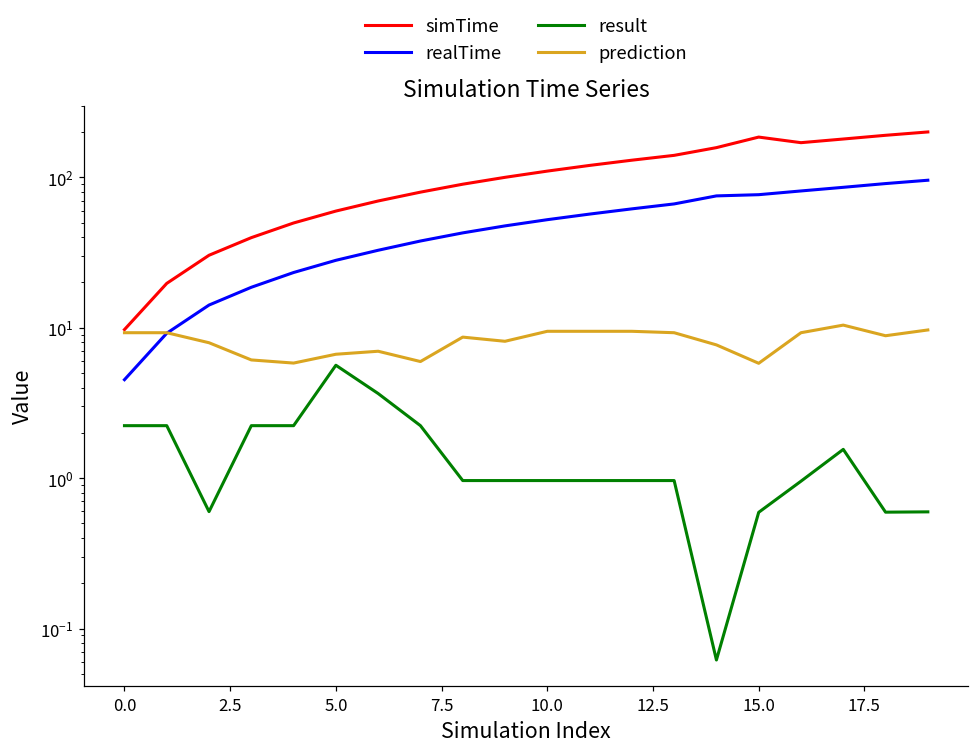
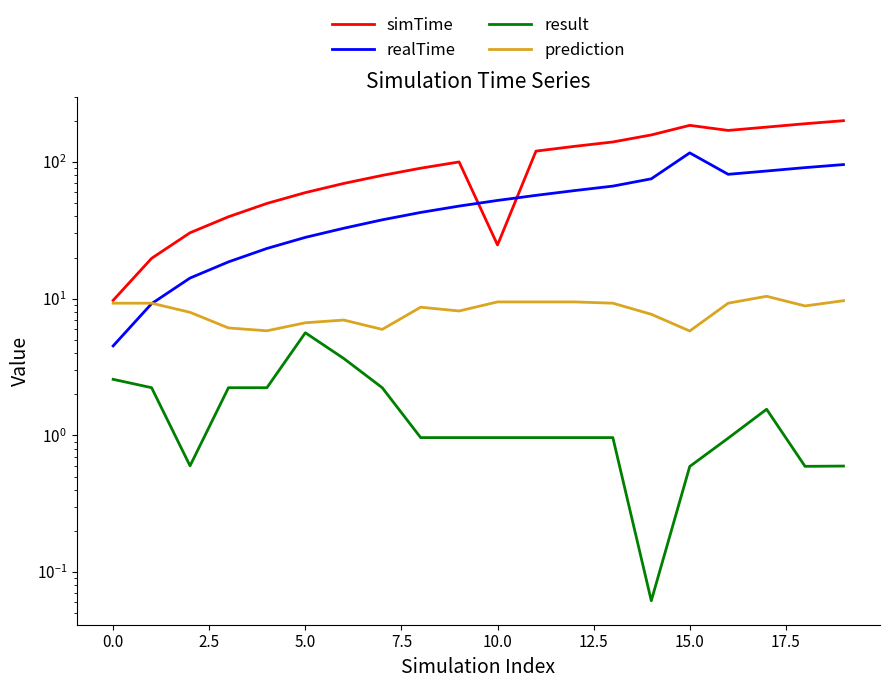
result, 0.0: 2.2 -> 2.6
simTime, 10.0: 110 -> 25
realTime, 15.0: 80 -> 120
